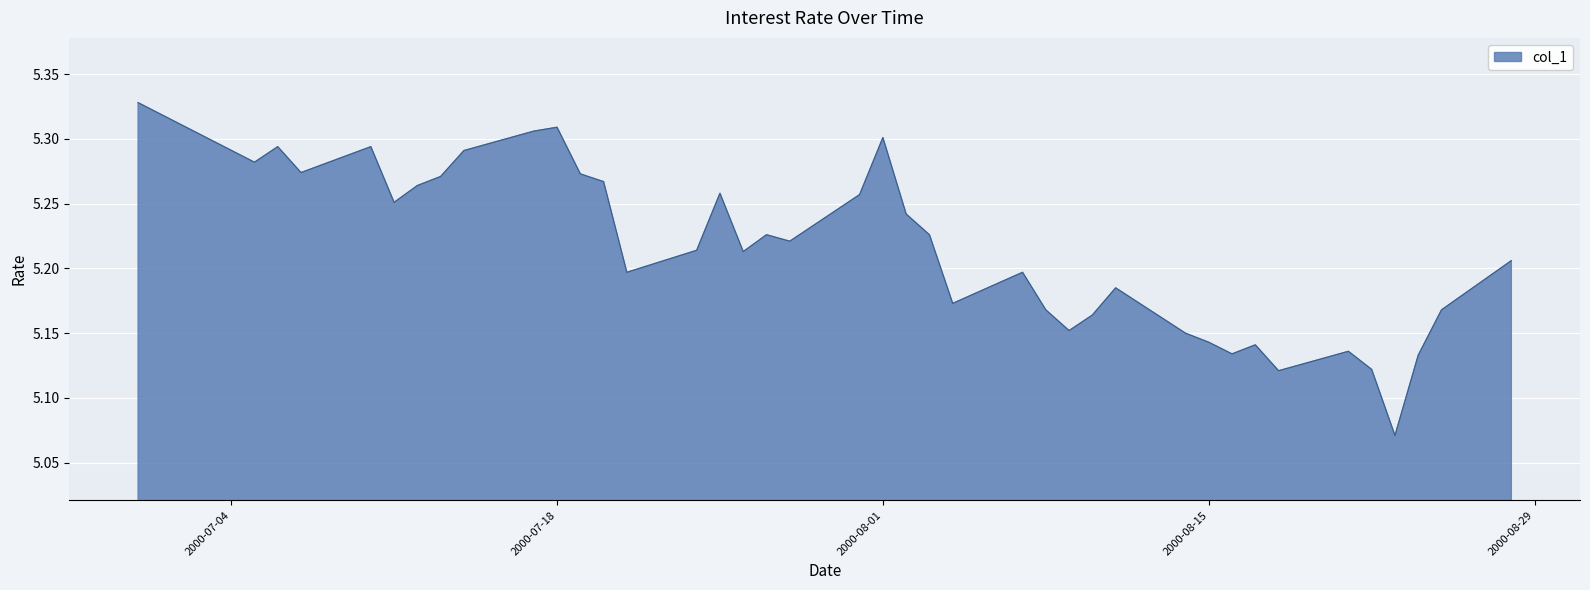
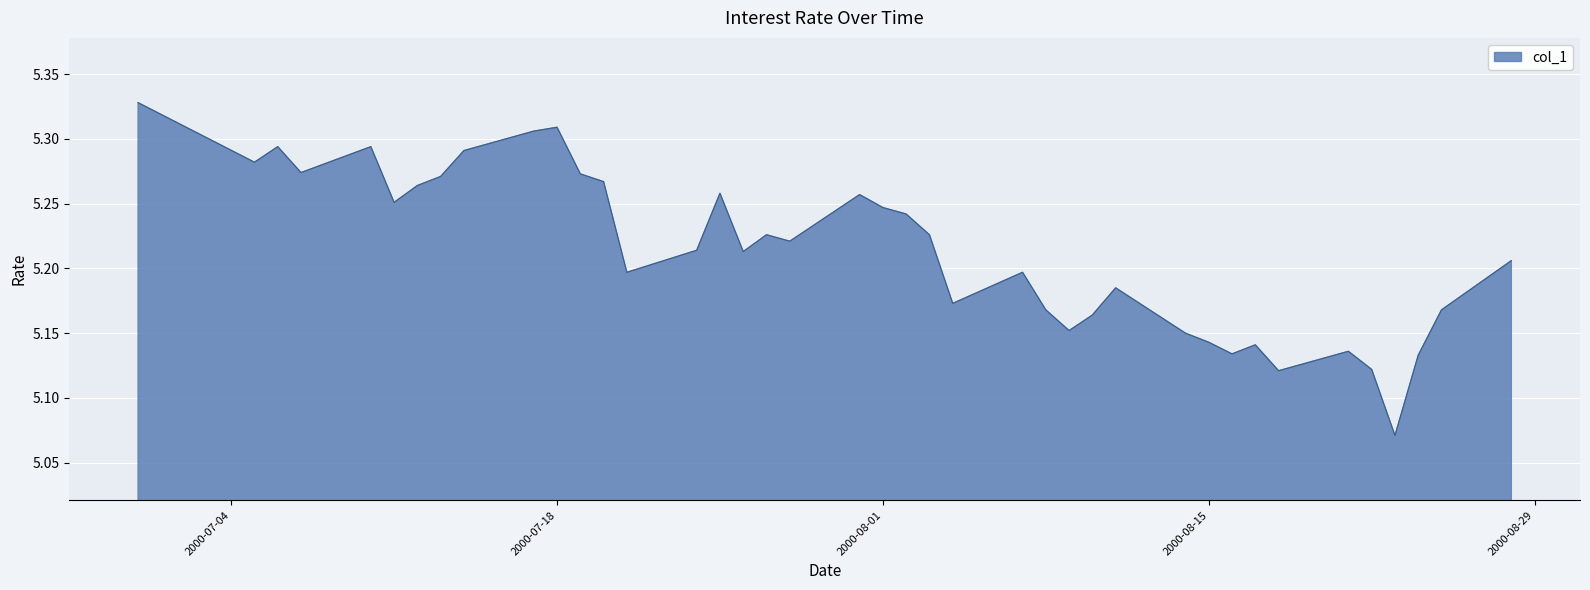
2000-08-01: 5.301 -> 5.247
